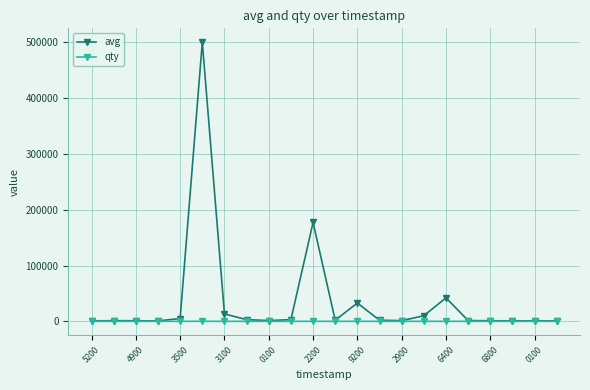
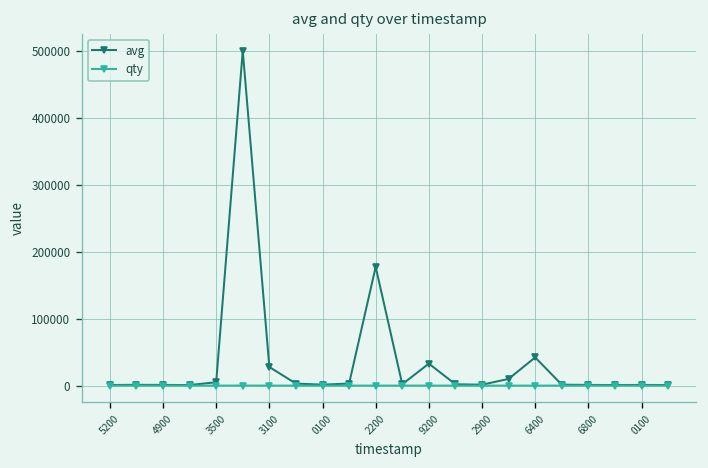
avg, 3100: 10000 -> 30000
